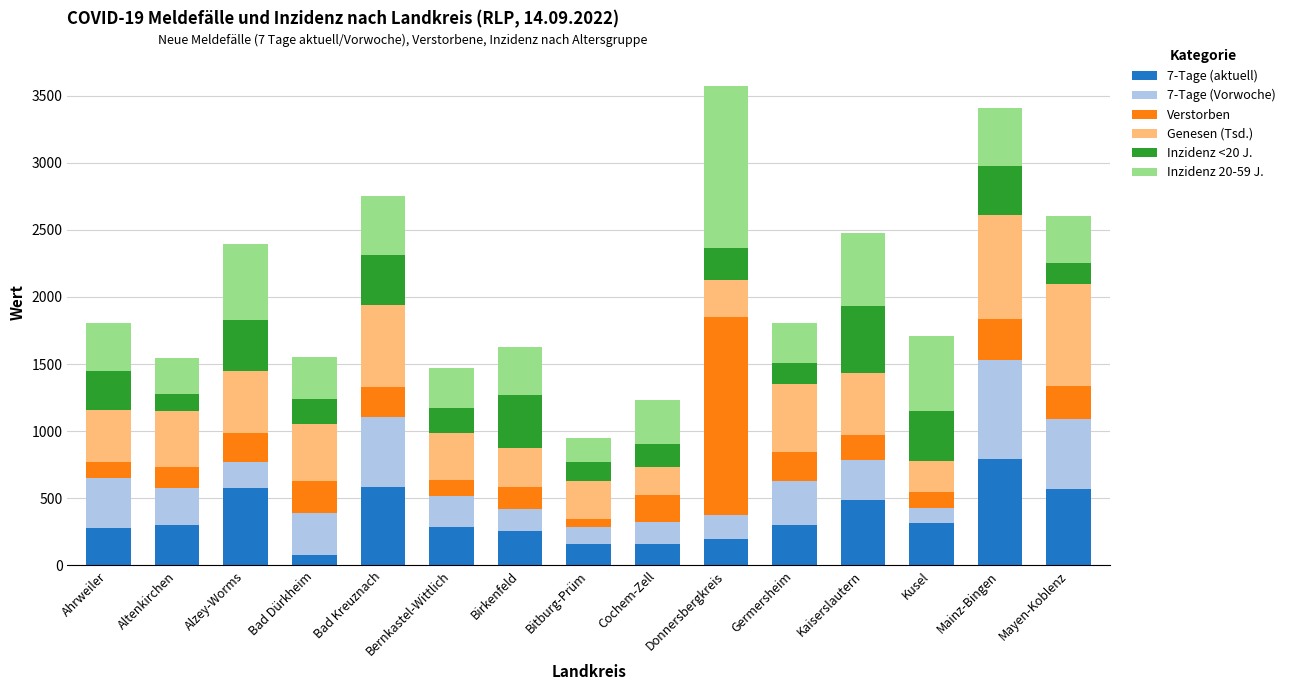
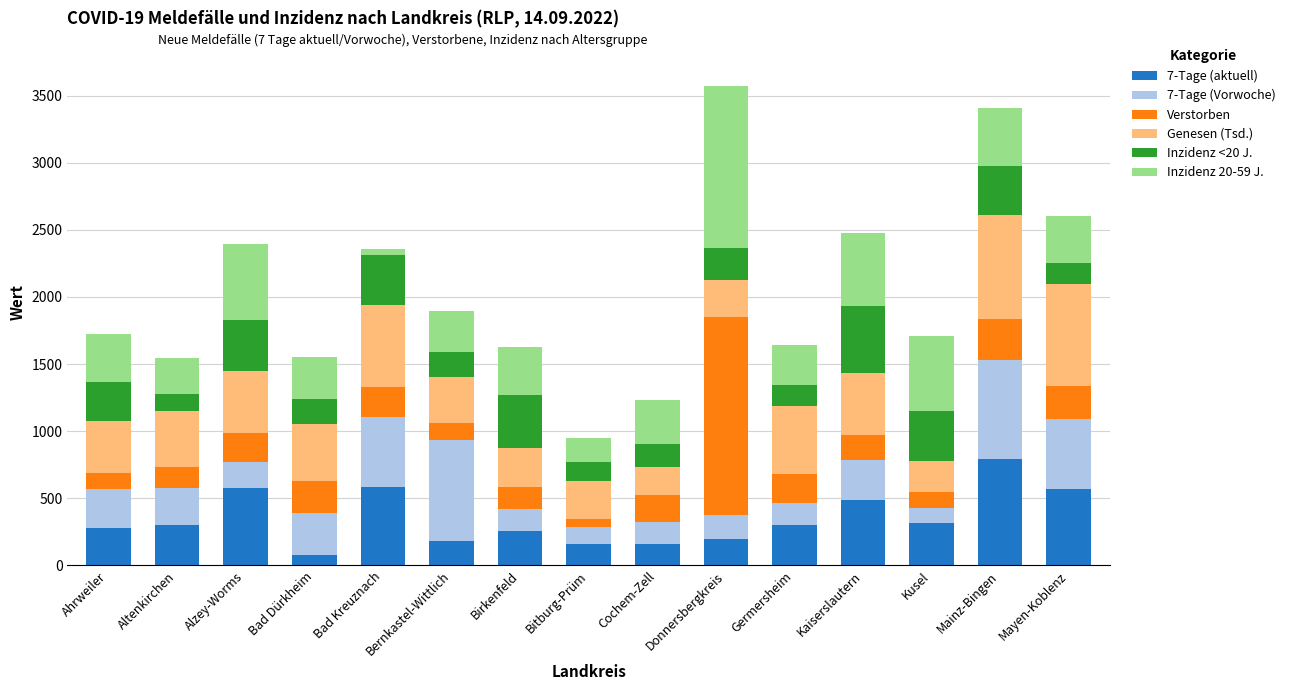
7-Tage (Vorwoche), Ahrweiler: 380 -> 300
Inzidenz 20-59 J., Bad Kreuznach: 440 -> 40
7-Tage (aktuell), Bernkastel-Wittlich: 290 -> 190
7-Tage (Vorwoche), Bernkastel-Wittlich: 230 -> 750
7-Tage (Vorwoche), Germersheim: 330 -> 160
